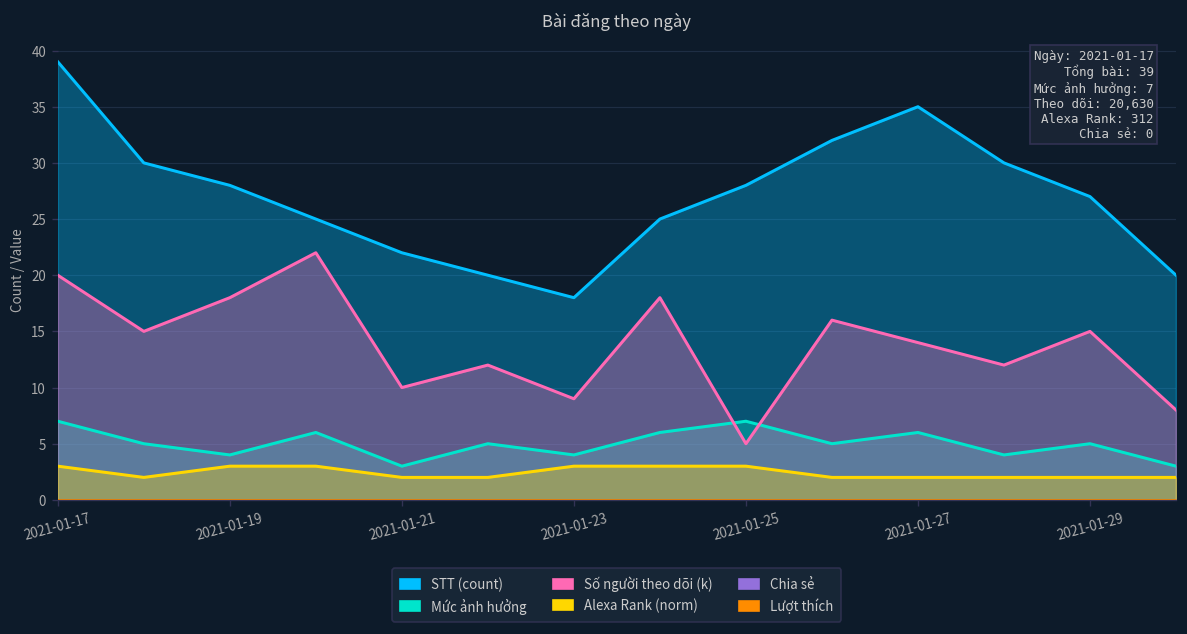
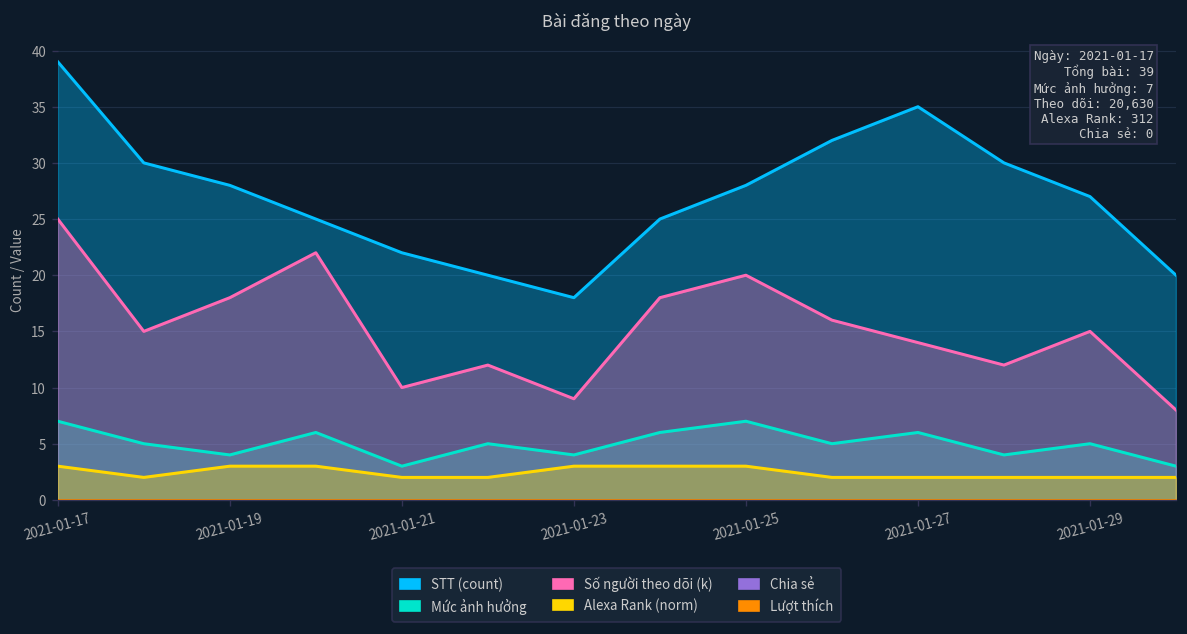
Số người theo dõi (k), 2021-01-17: 20 -> 25
Số người theo dõi (k), 2021-01-25: 5 -> 20
